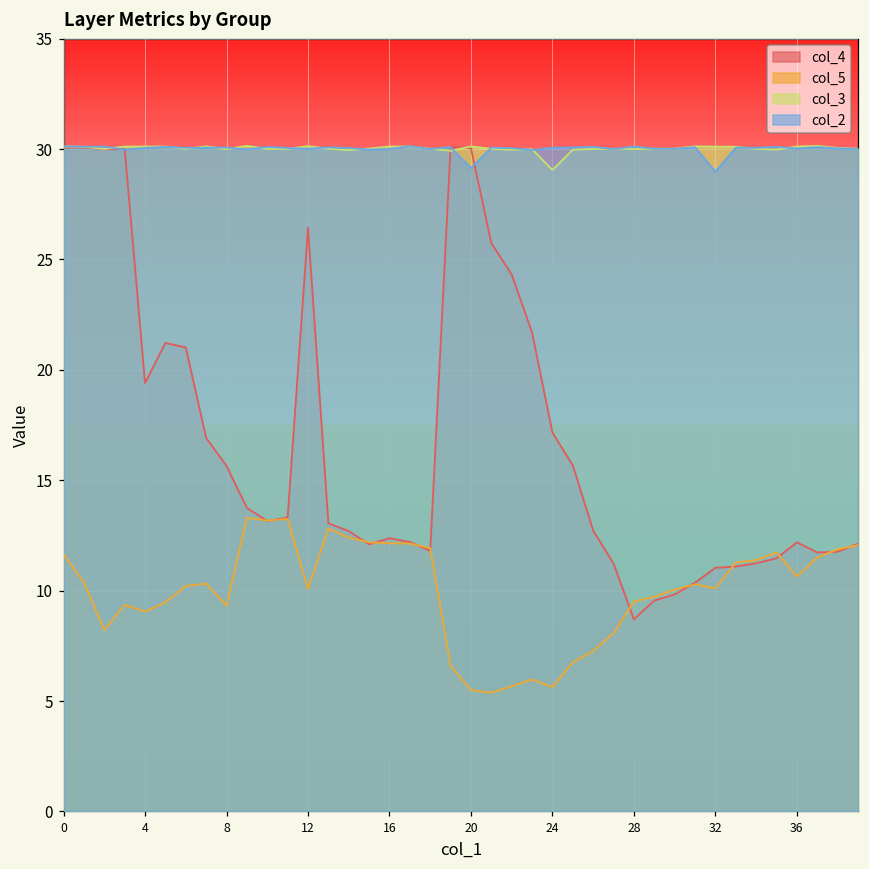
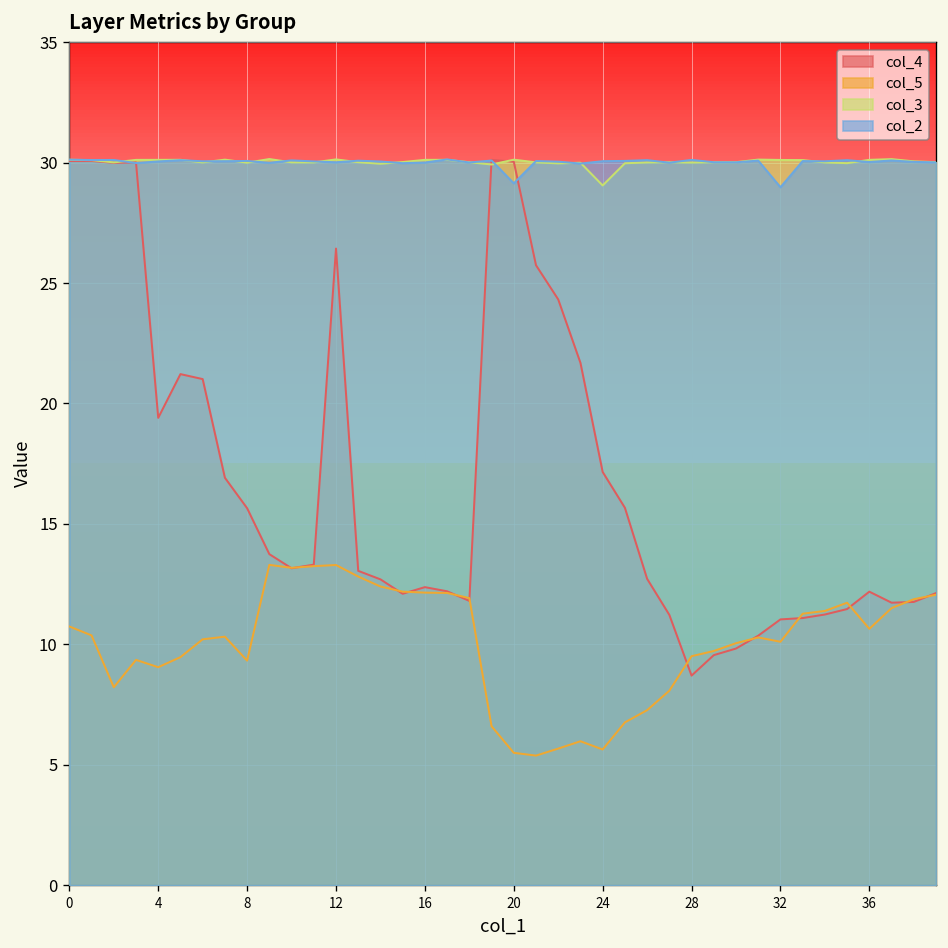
col_5, 0: 11.6 -> 10.7
col_5, 12: 10.1 -> 13.3
